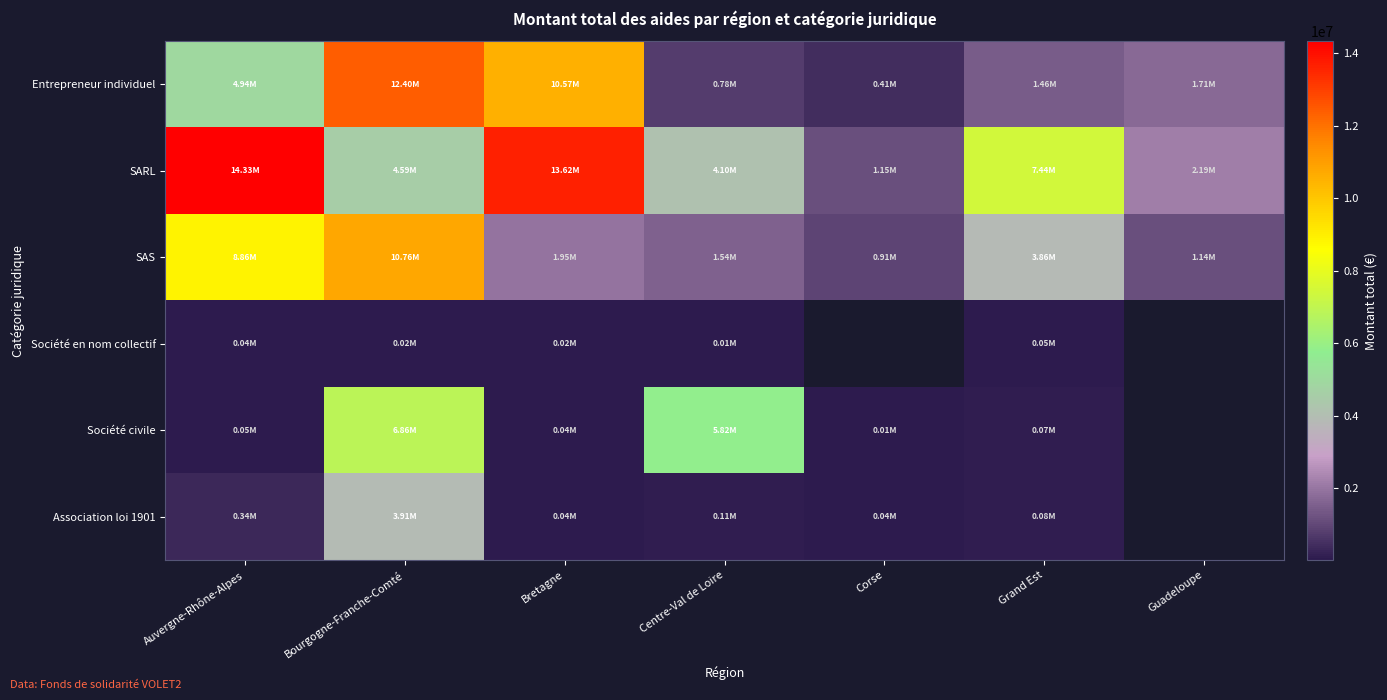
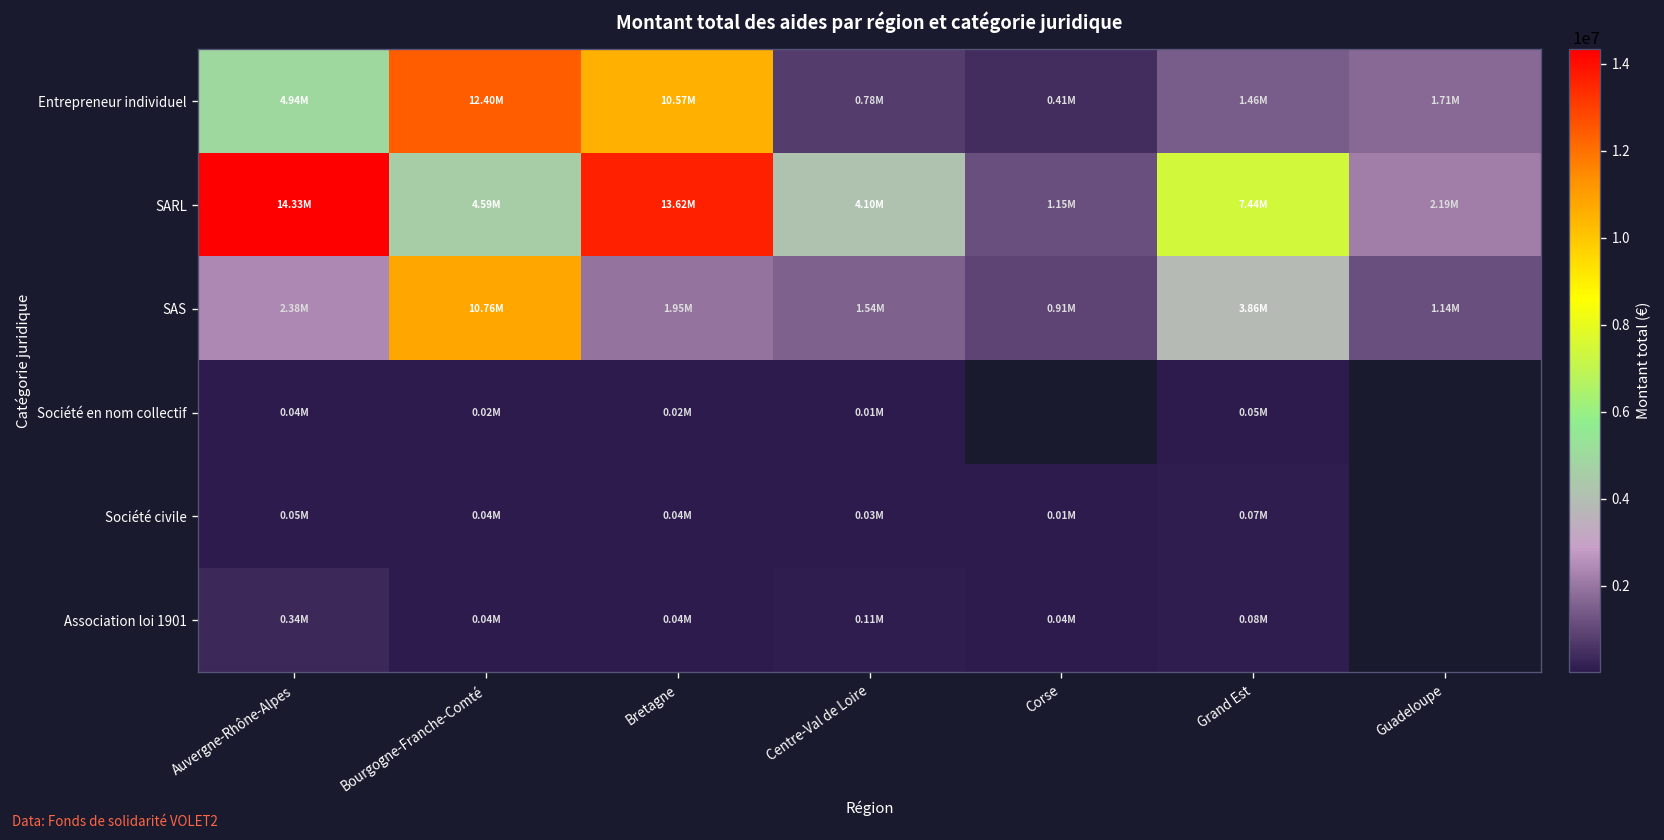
SAS, Auvergne-Rhône-Alpes: 8.86M -> 2.38M
Société civile, Bourgogne-Franche-Comté: 6.86M -> 0.04M
Société civile, Centre-Val de Loire: 5.82M -> 0.03M
Association loi 1901, Bourgogne-Franche-Comté: 3.91M -> 0.04M
